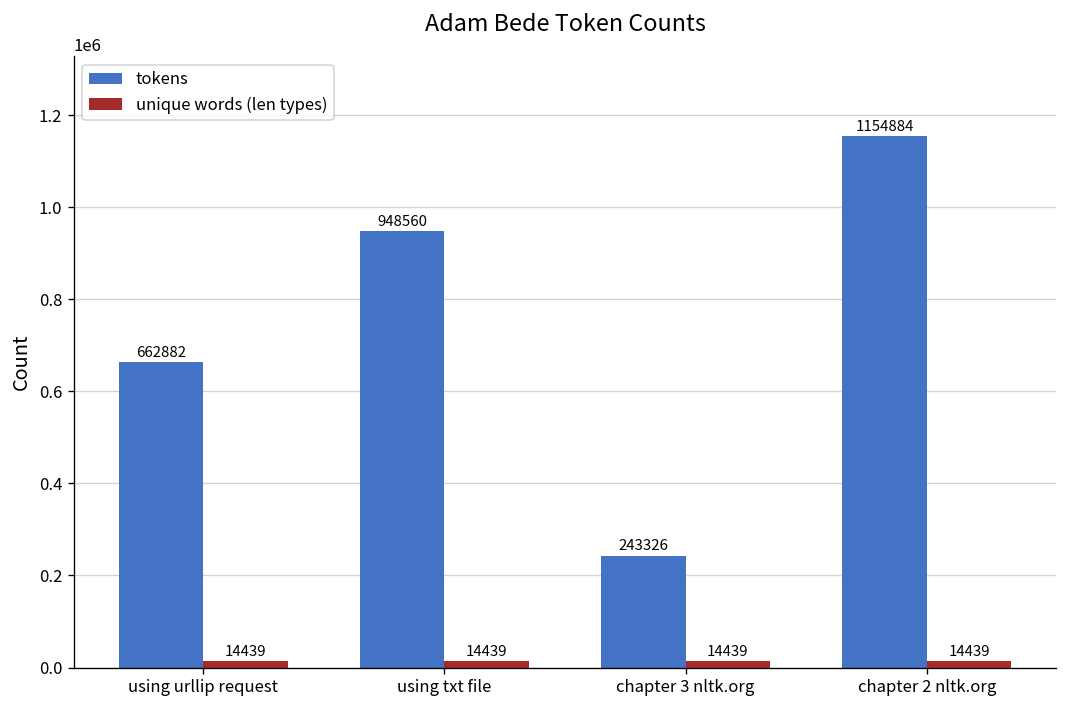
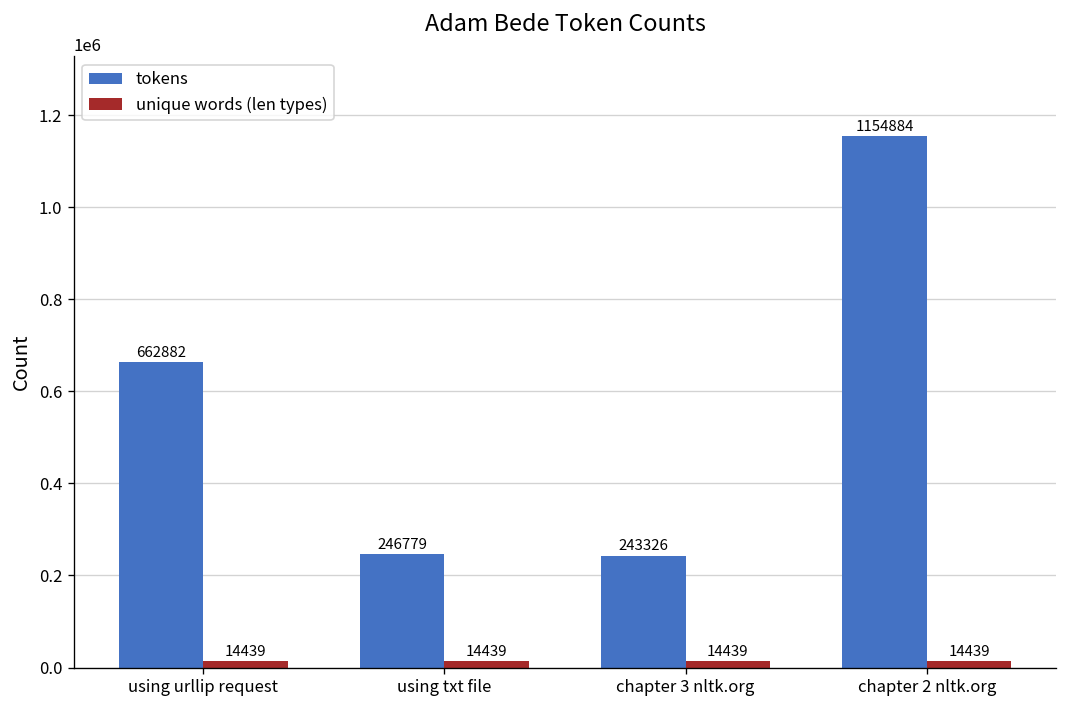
tokens, using txt file: 948560 -> 246779
